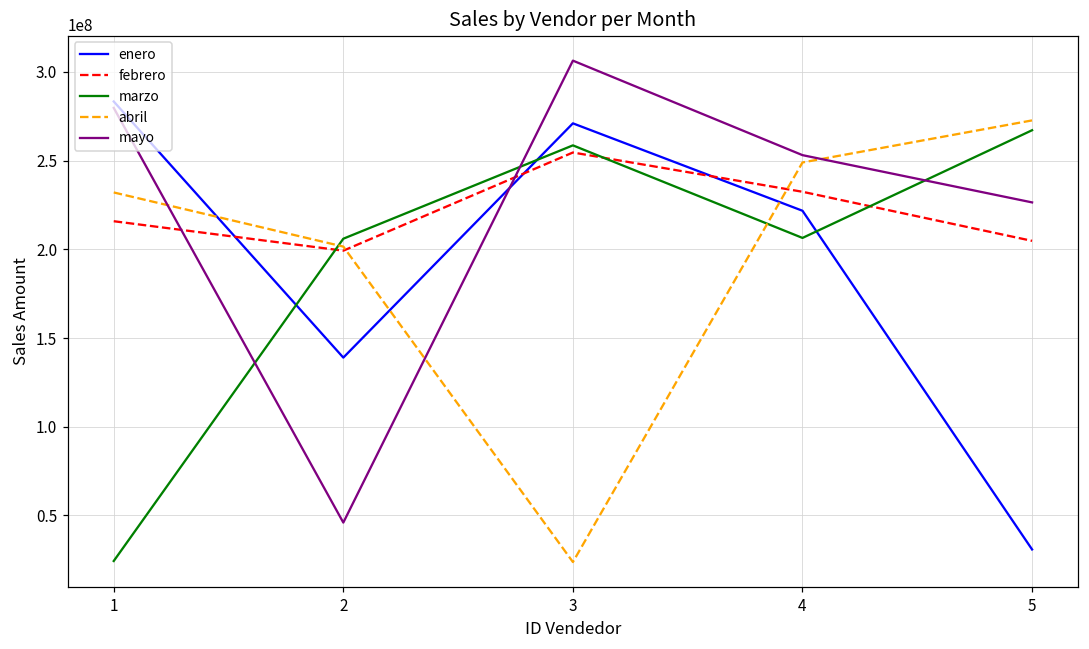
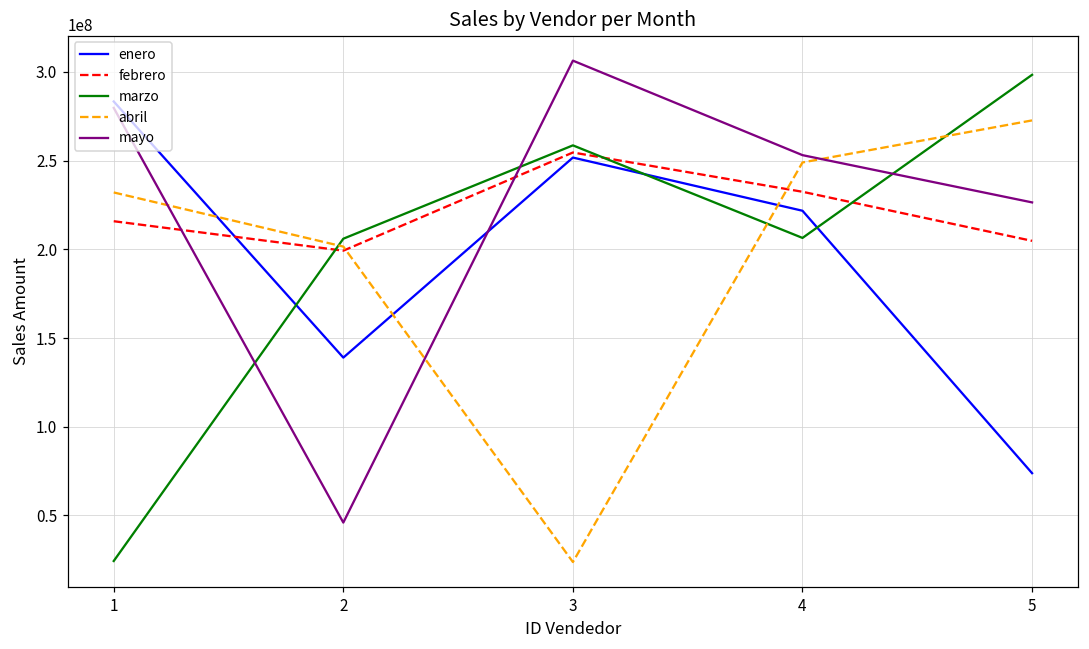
enero, 3: 271000000 -> 252000000
enero, 5: 31000000 -> 74000000
marzo, 5: 267000000 -> 298000000
